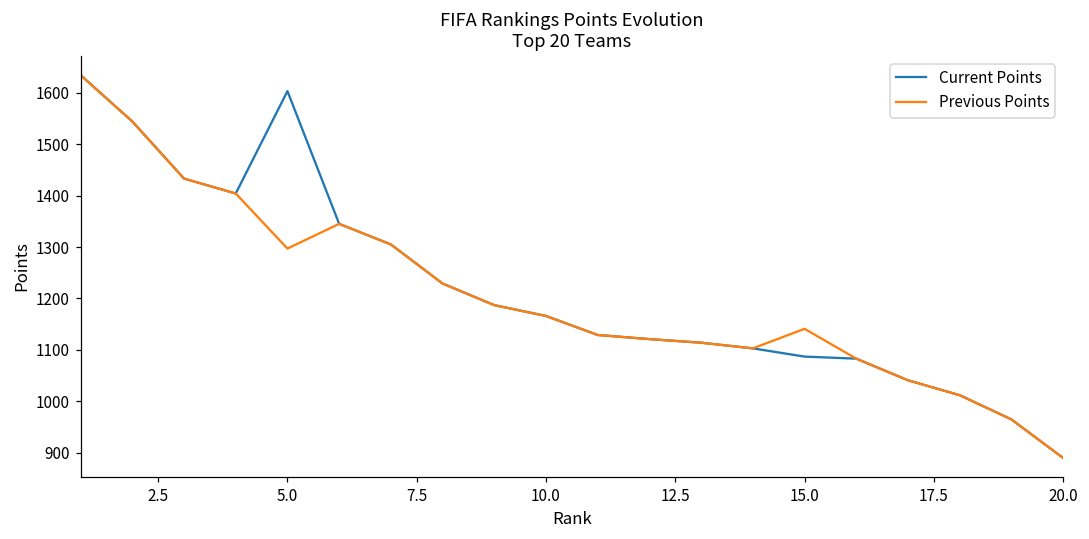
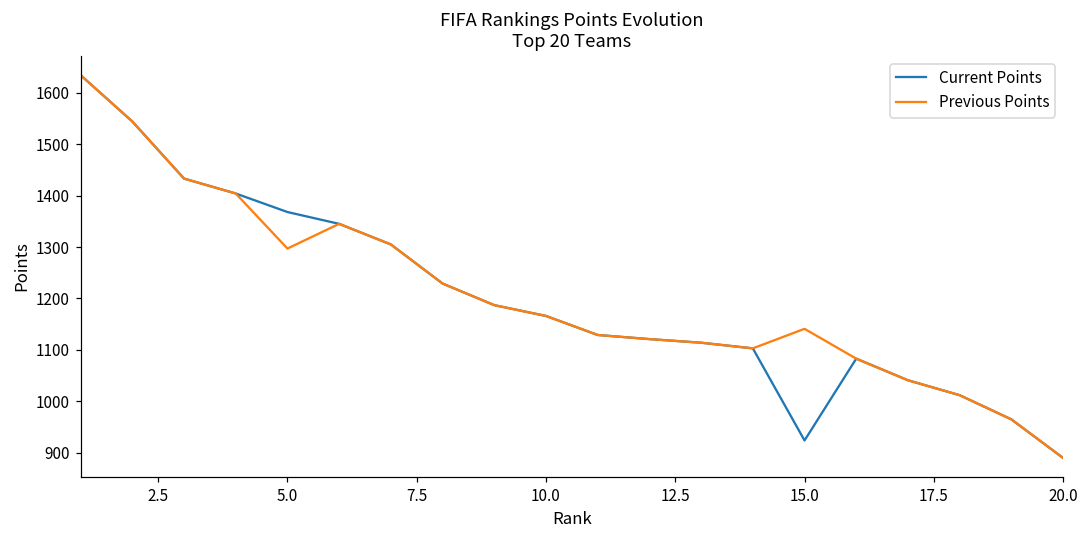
Current Points, 5.0: 1600 -> 1370
Current Points, 15.0: 1090 -> 920
